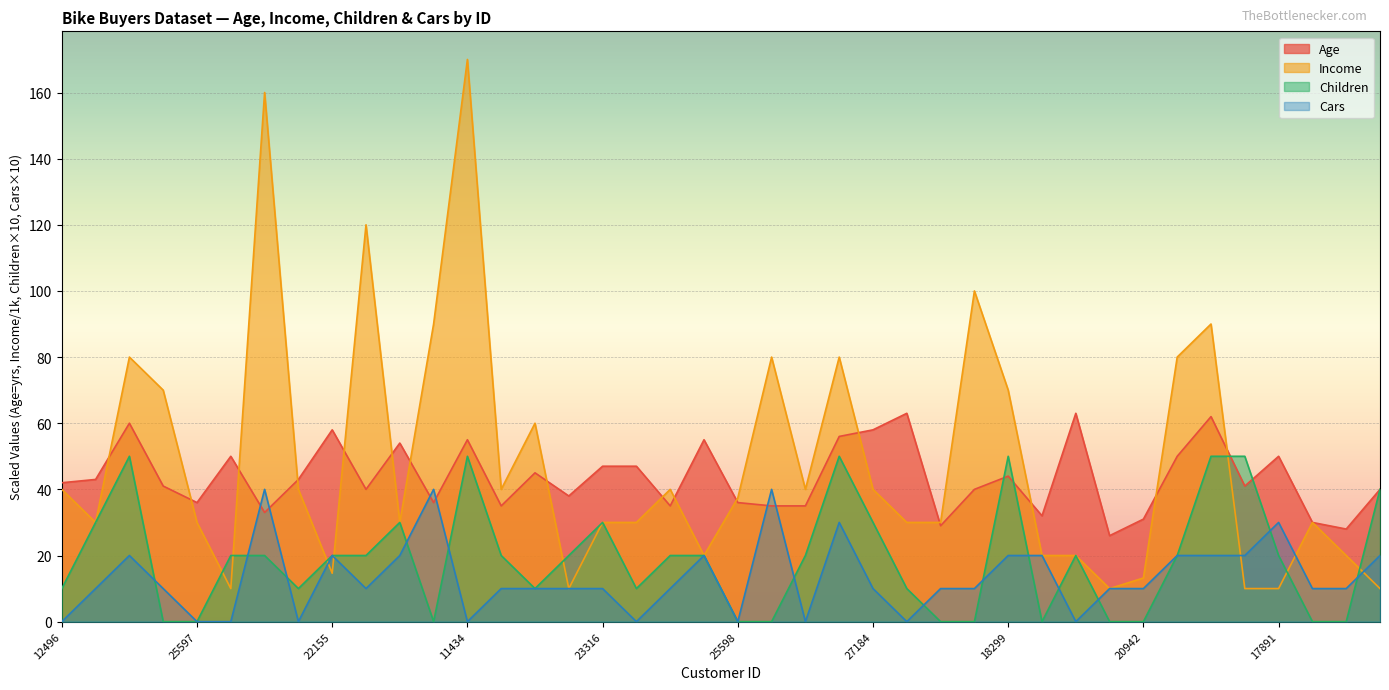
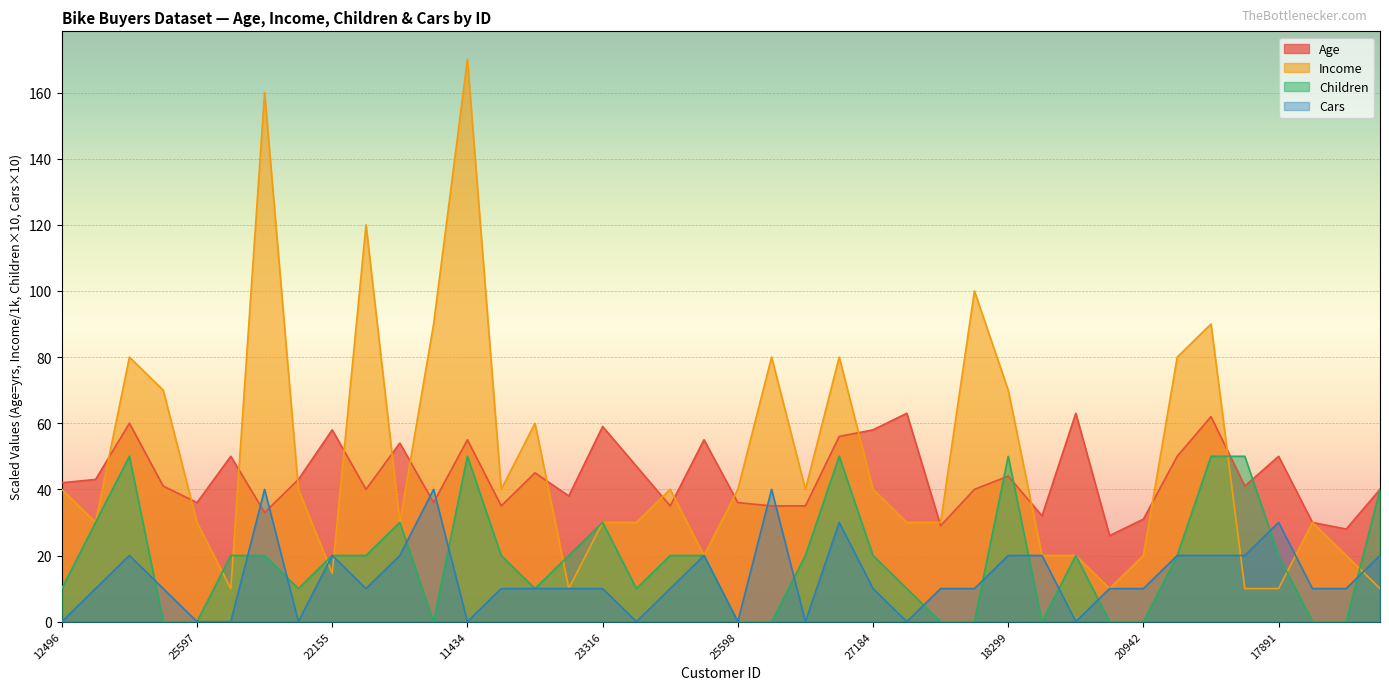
Age, 23316: 47 -> 59
Income, 25598: 37 -> 40
Children, 27184: 30 -> 20
Income, 20942: 13 -> 20
